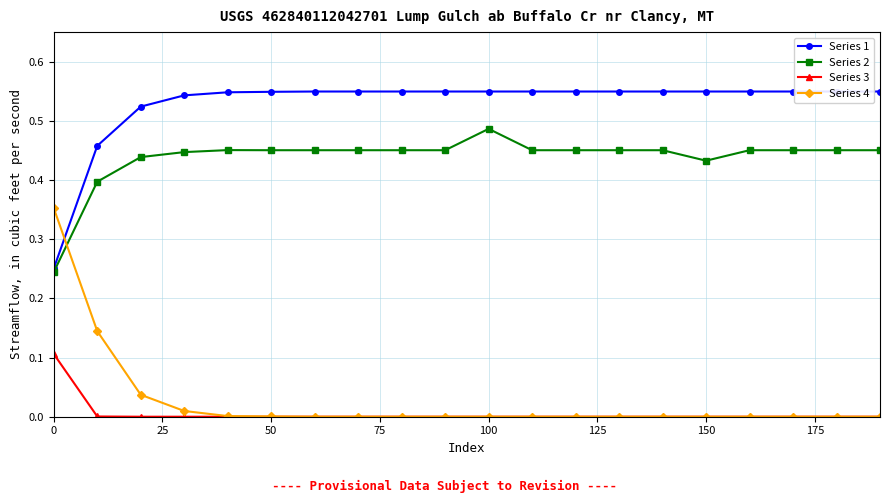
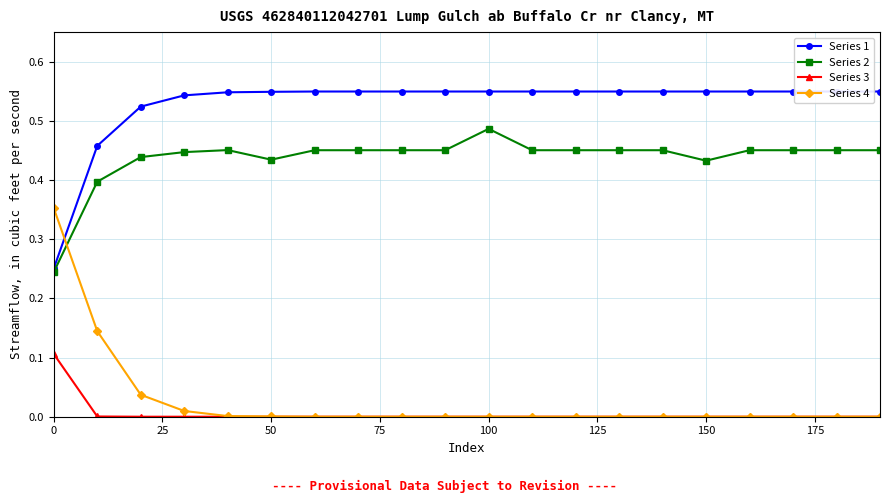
Series 2, 50: 0.45 -> 0.43
